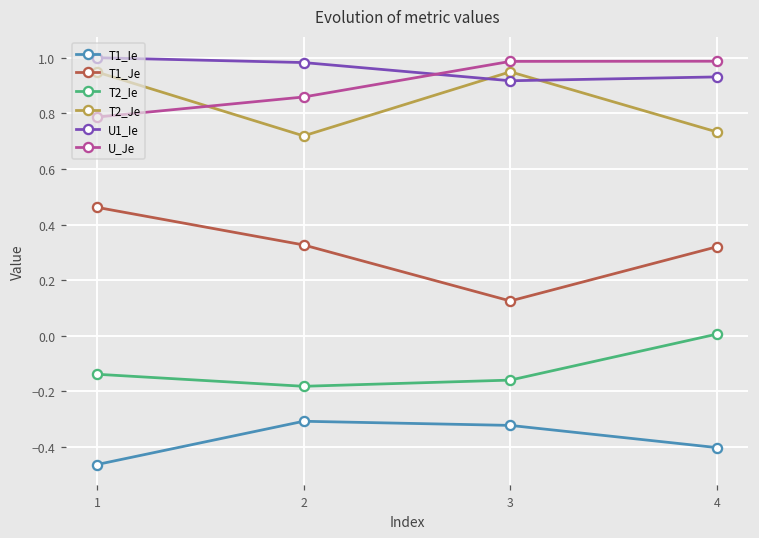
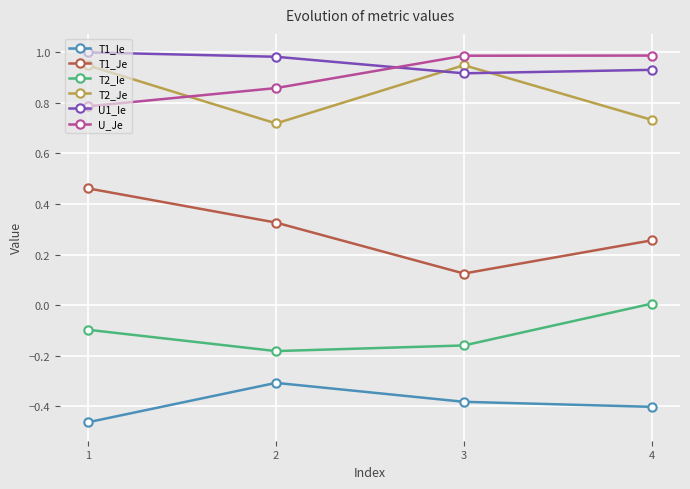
T2_Ie, 1: -0.14 -> -0.10
T1_Ie, 3: -0.32 -> -0.38
T1_Je, 4: 0.32 -> 0.26
